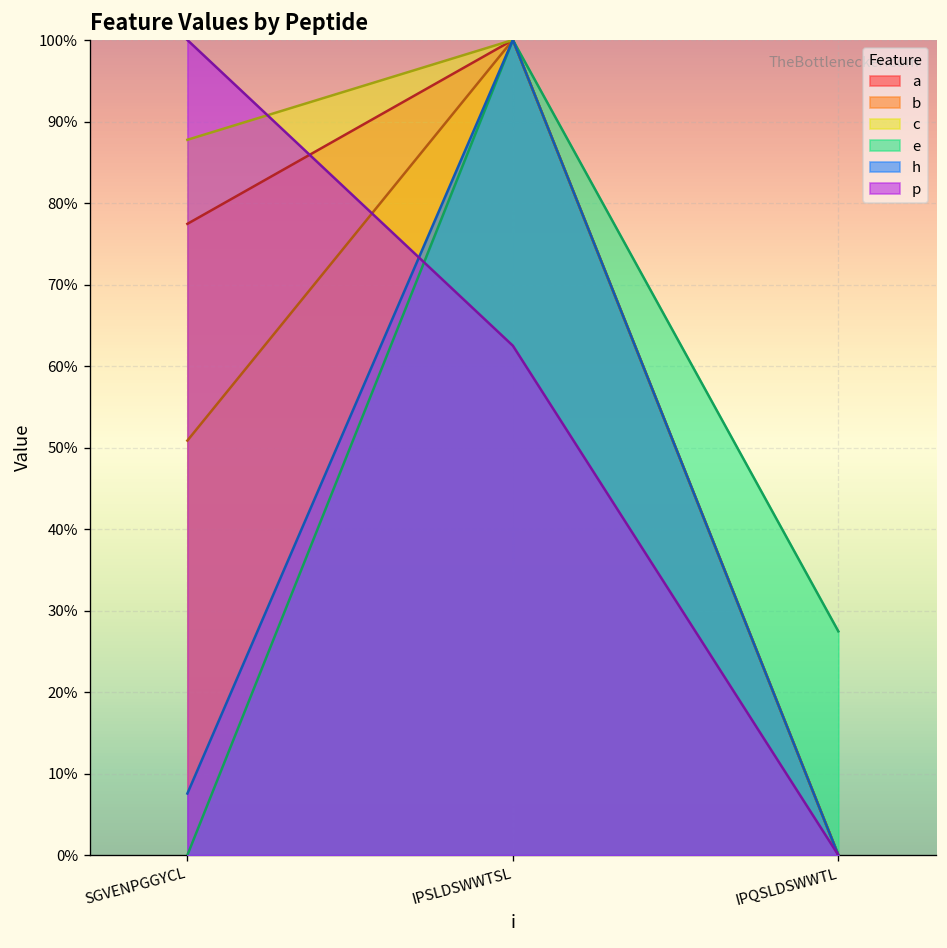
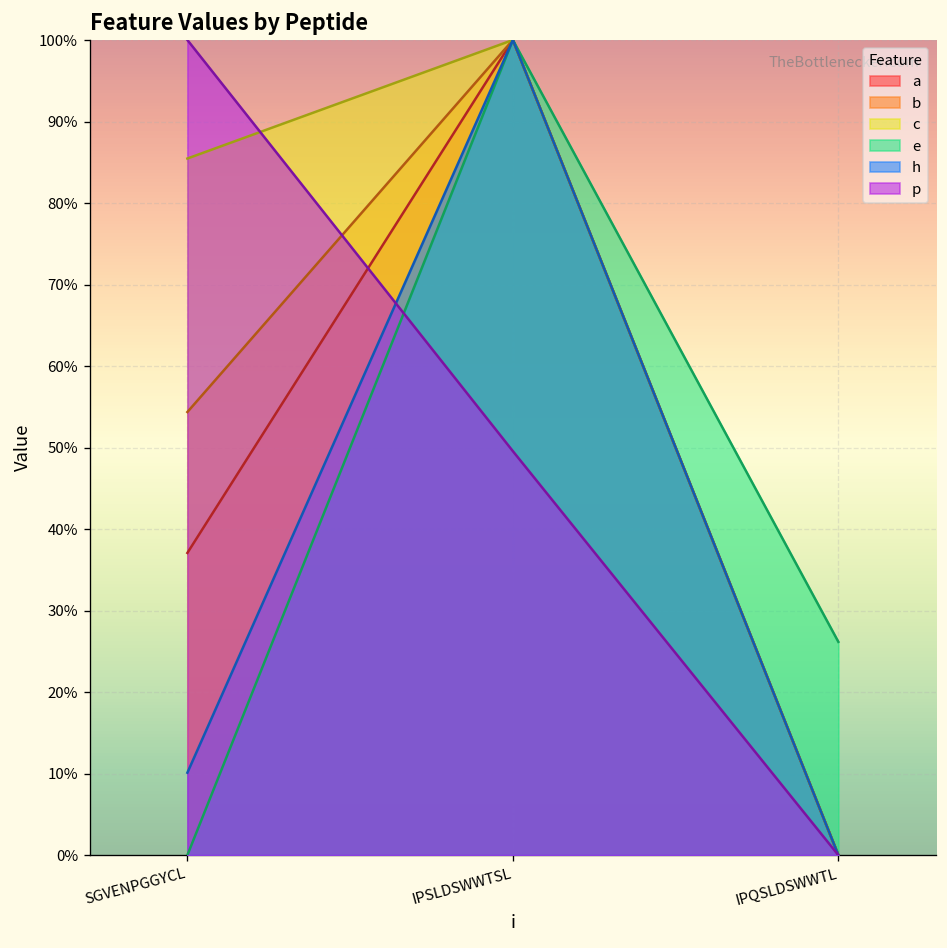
a, SGVENPGGYCL: 77% -> 37%
b, SGVENPGGYCL: 51% -> 54%
c, SGVENPGGYCL: 88% -> 85%
h, SGVENPGGYCL: 8% -> 10%
p, IPSLDSWWTSL: 62% -> 50%
e, IPQSLDSWWTL: 27% -> 26%
